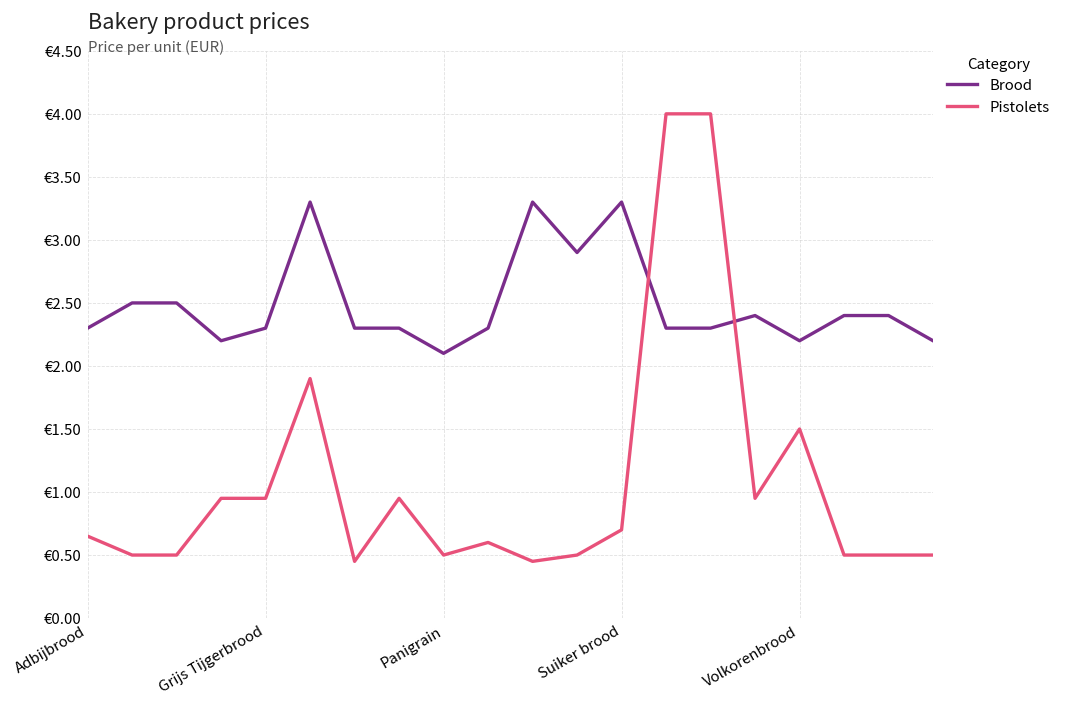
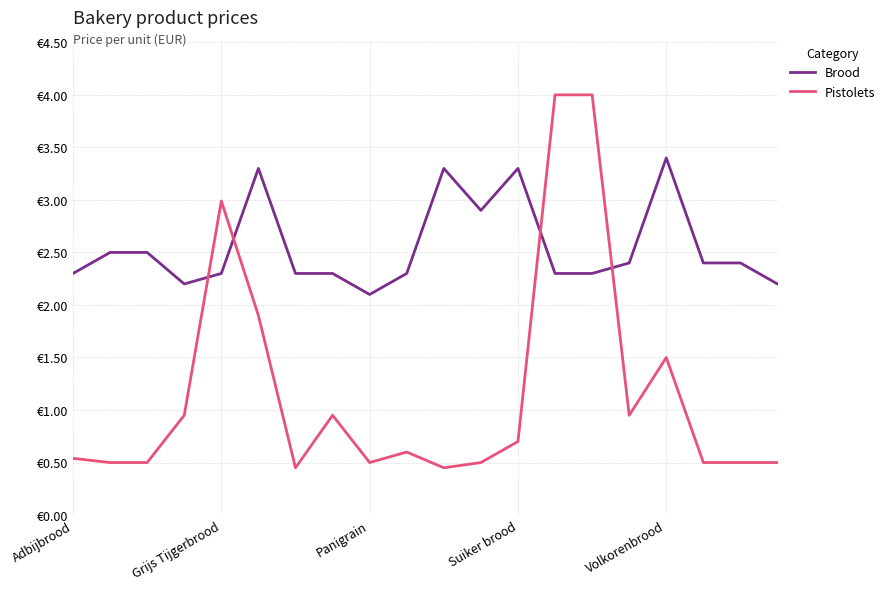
Pistolets, Adbijbrood: €0.65 -> €0.54
Pistolets, Grijs Tijgerbrood: €0.95 -> €2.99
Brood, Volkorenbrood: €2.2 -> €3.4
